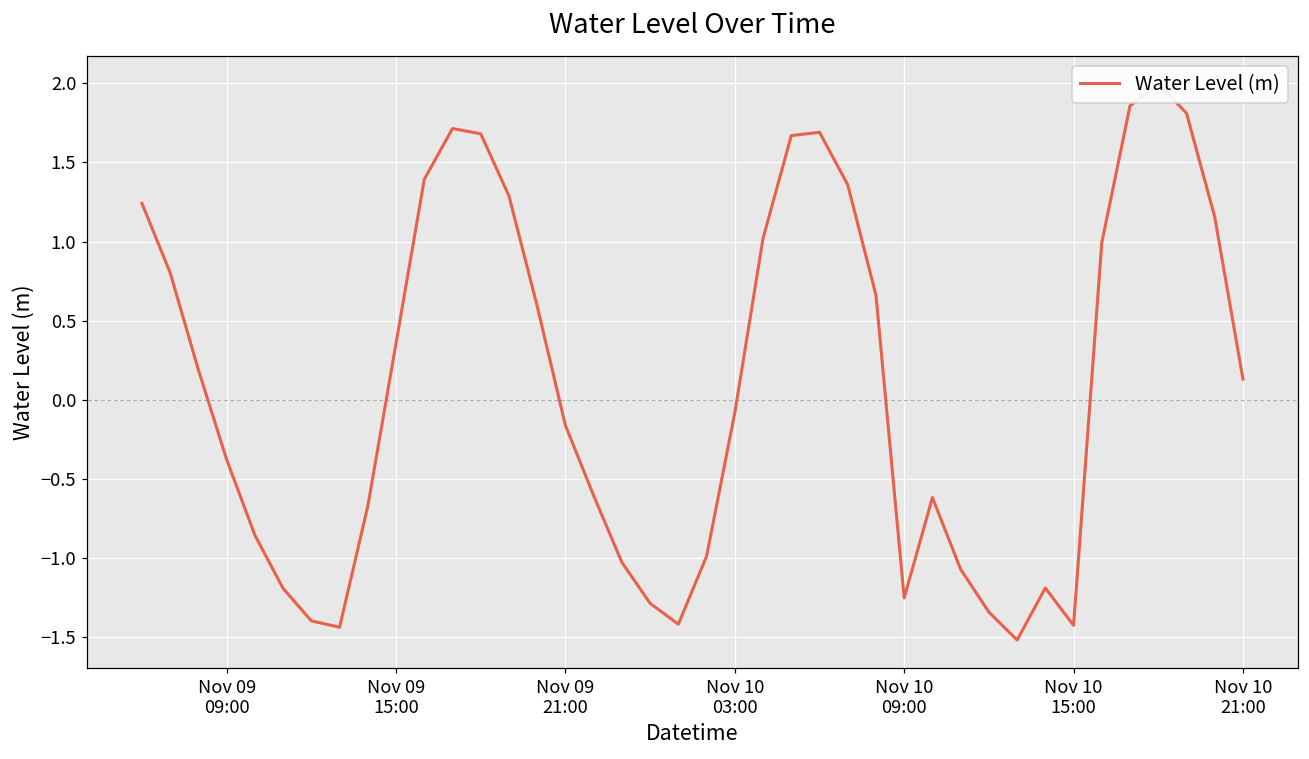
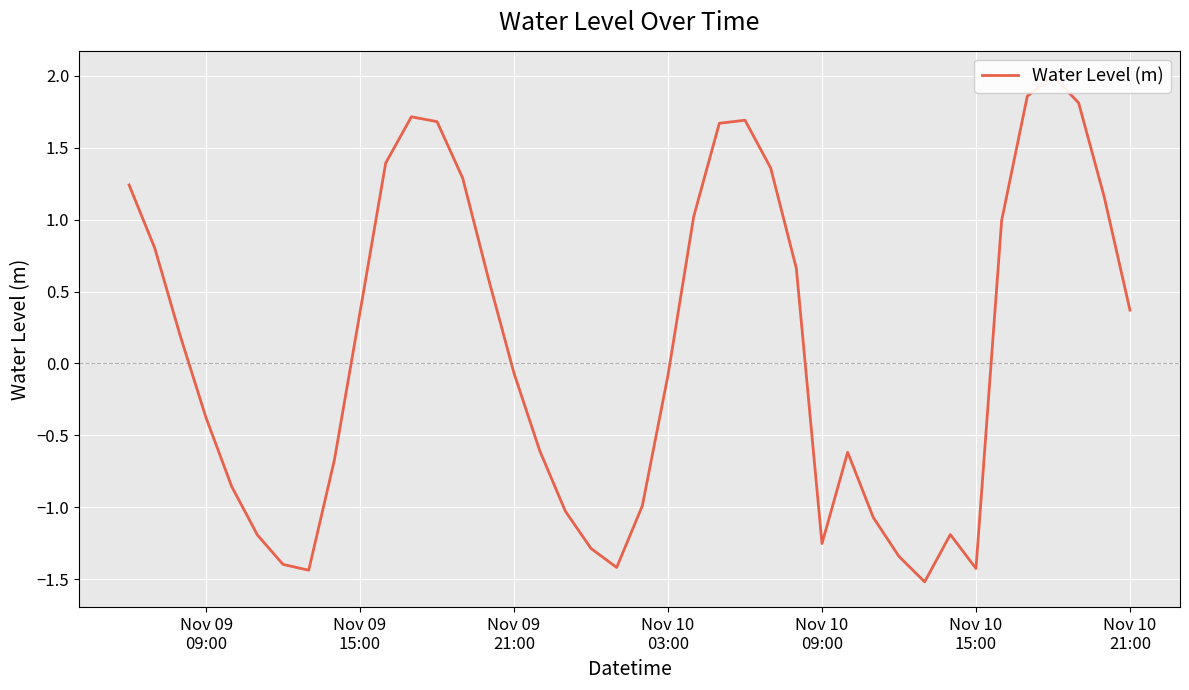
Nov 09 21:00: -0.16 -> -0.07
Nov 10 21:00: 0.13 -> 0.37
